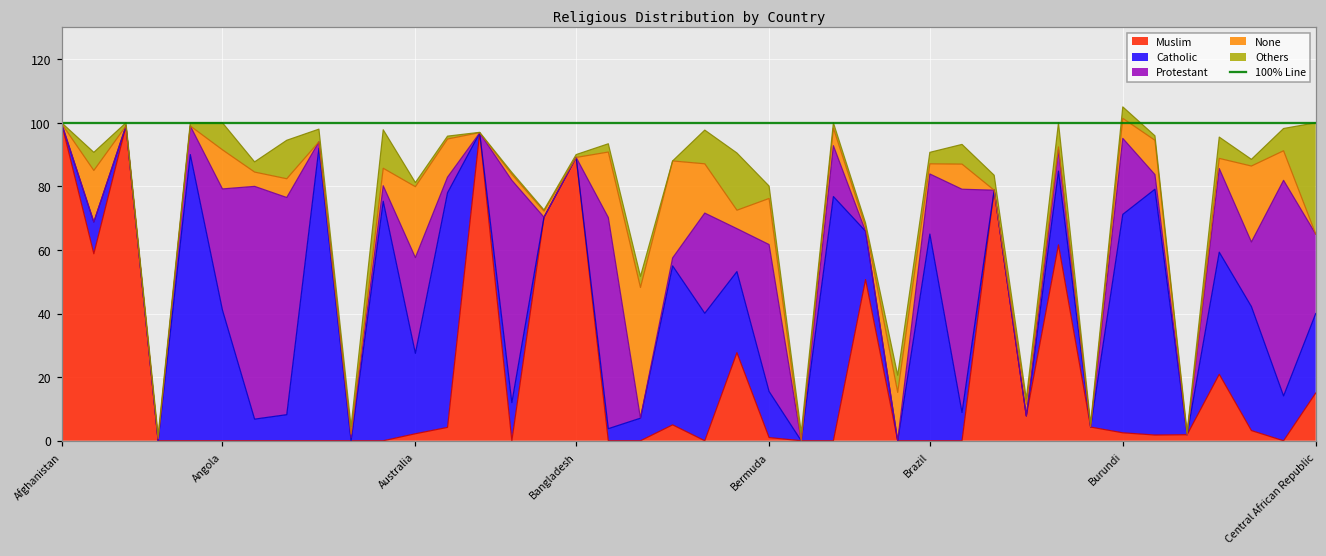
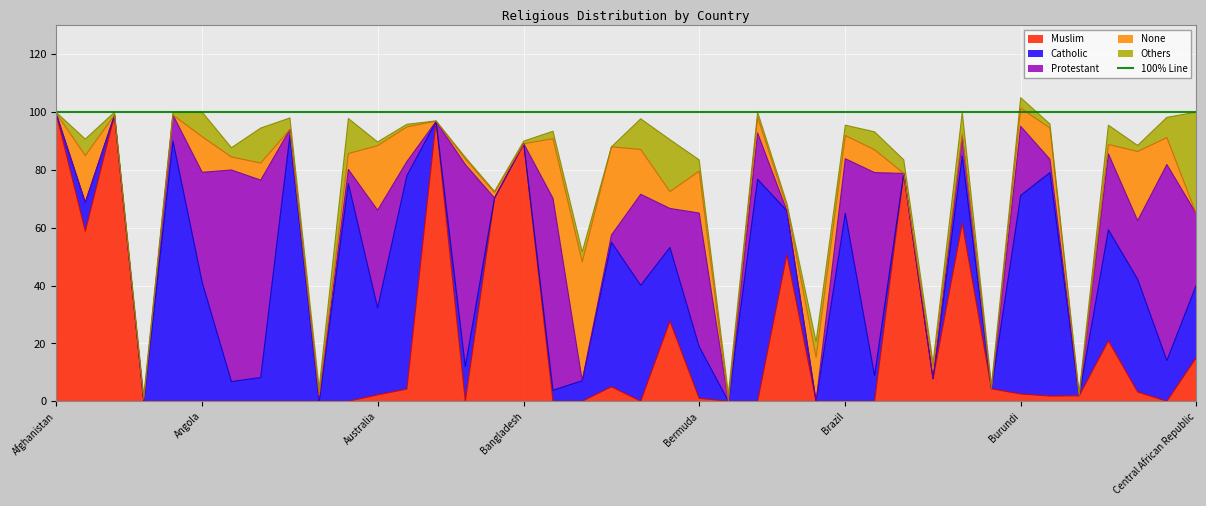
Catholic, Australia: 25 -> 30
Protestant, Australia: 30 -> 34
Catholic, Bermuda: 15 -> 18
None, Brazil: 3 -> 8
